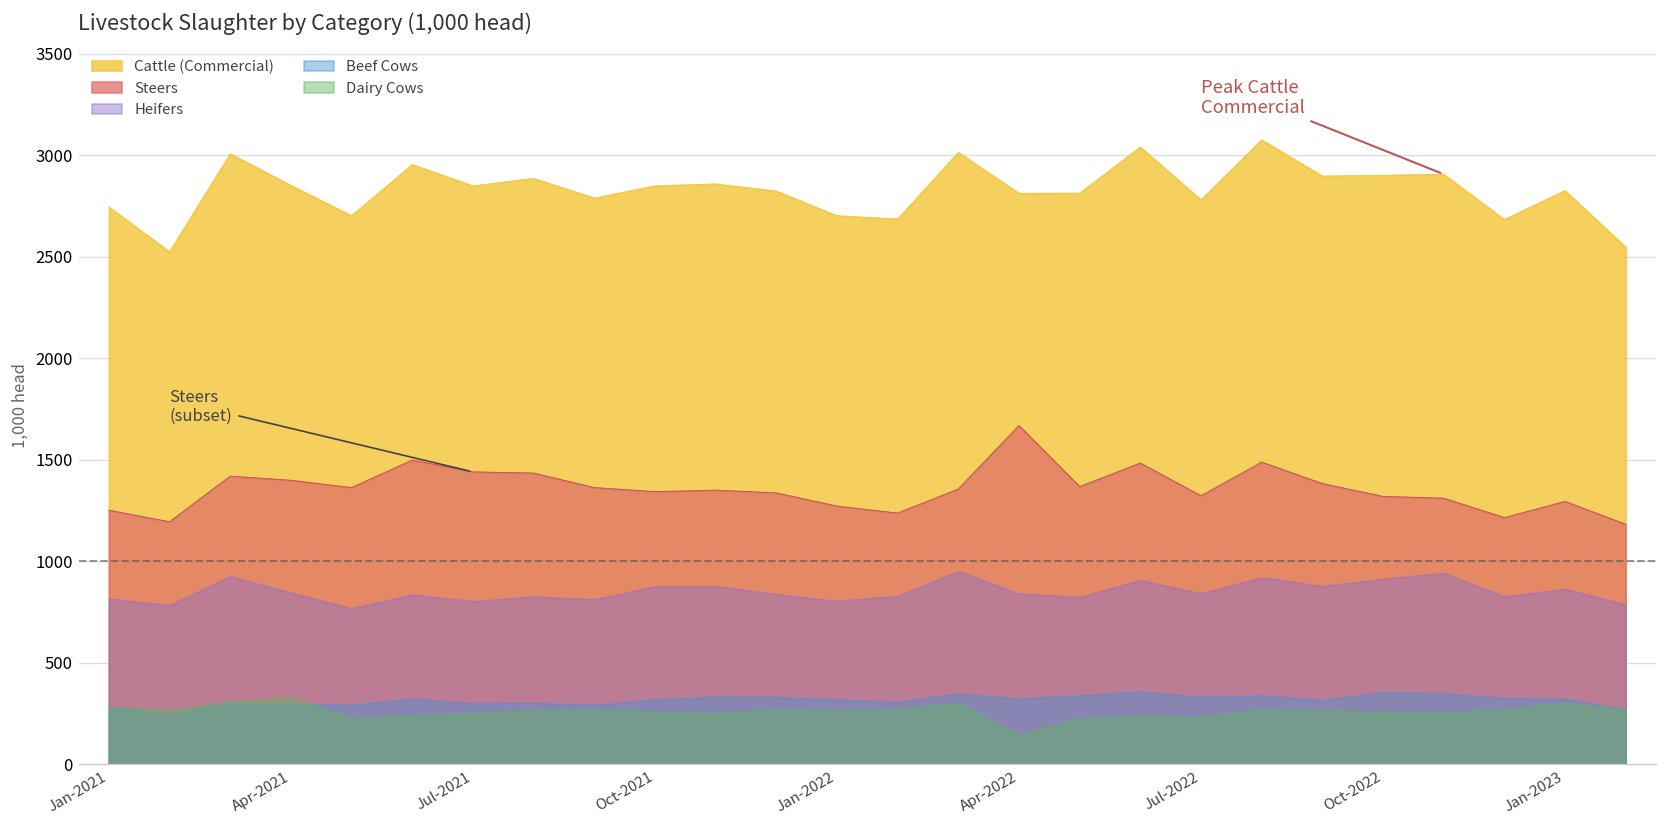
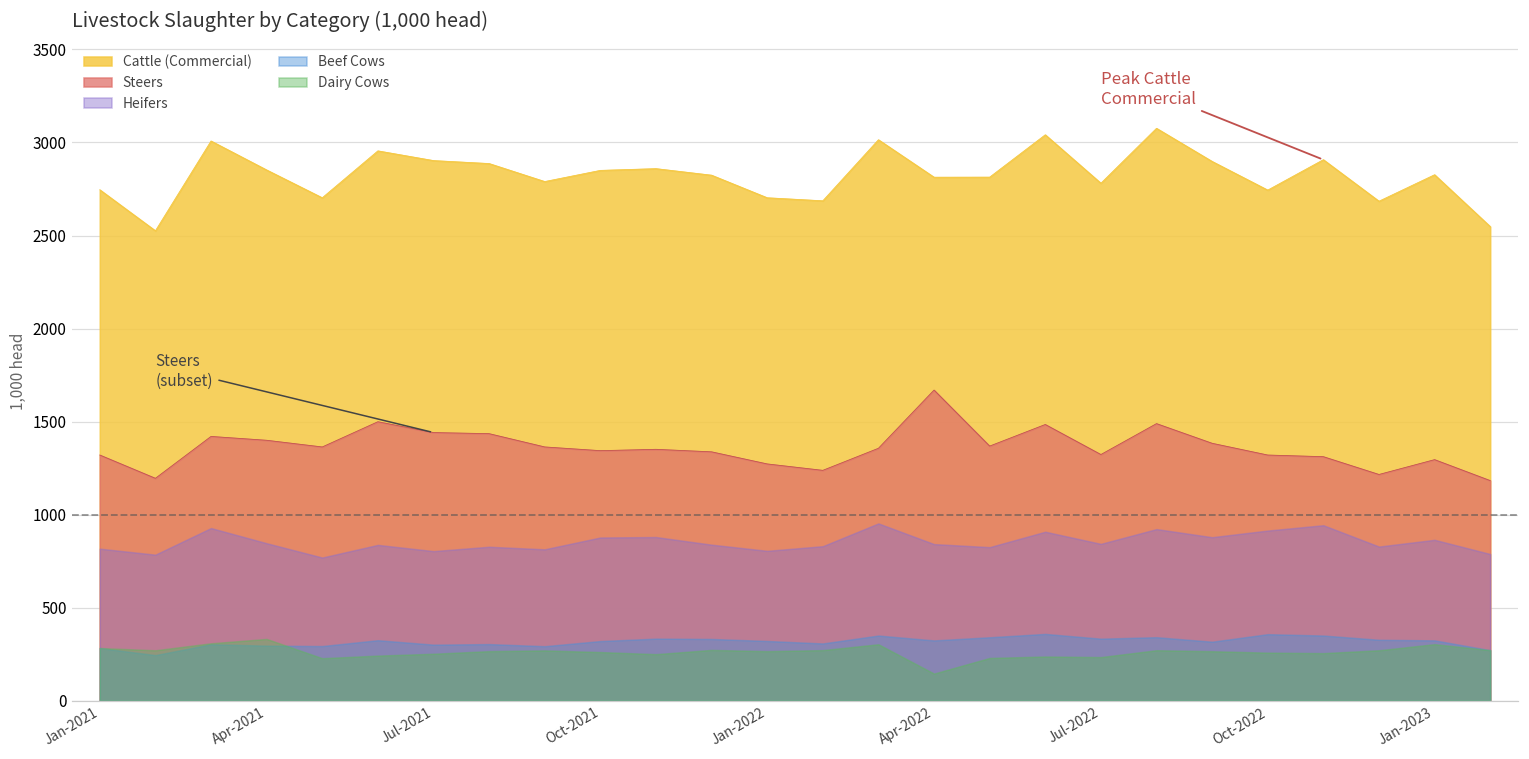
Steers, Jan-2021: 1250 -> 1320
Cattle (Commercial), Jul-2021: 2850 -> 2900
Cattle (Commercial), Oct-2022: 2900 -> 2740
